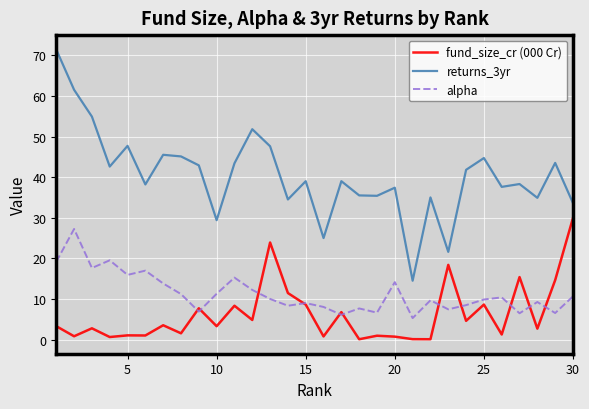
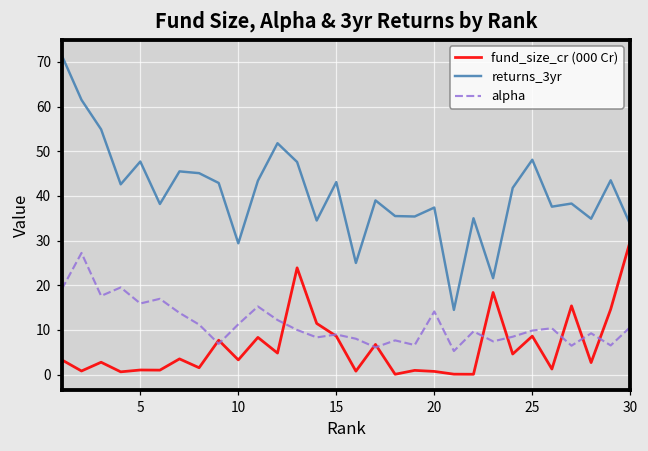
returns_3yr, 15: 39 -> 43
returns_3yr, 25: 45 -> 48
